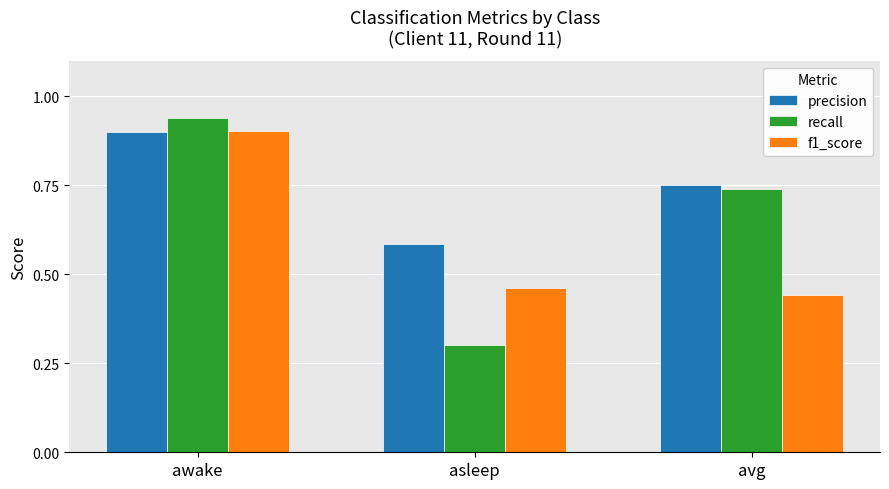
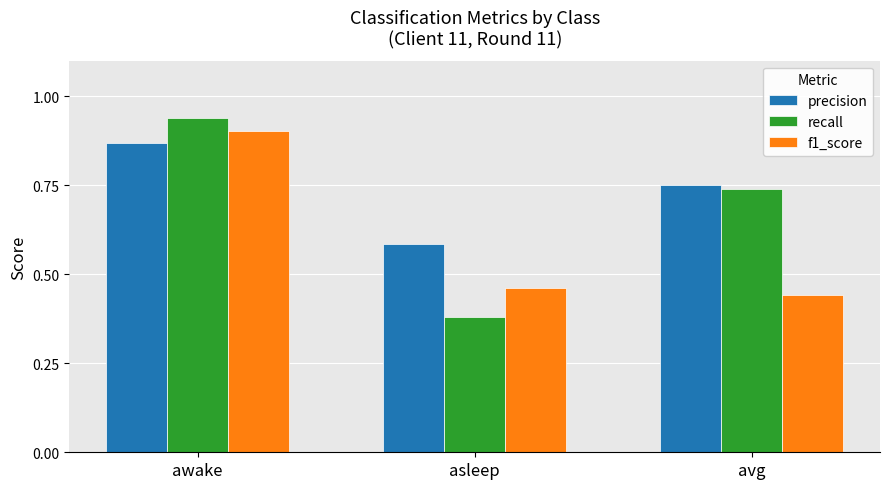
precision, awake: 0.90 -> 0.87
recall, asleep: 0.30 -> 0.38
